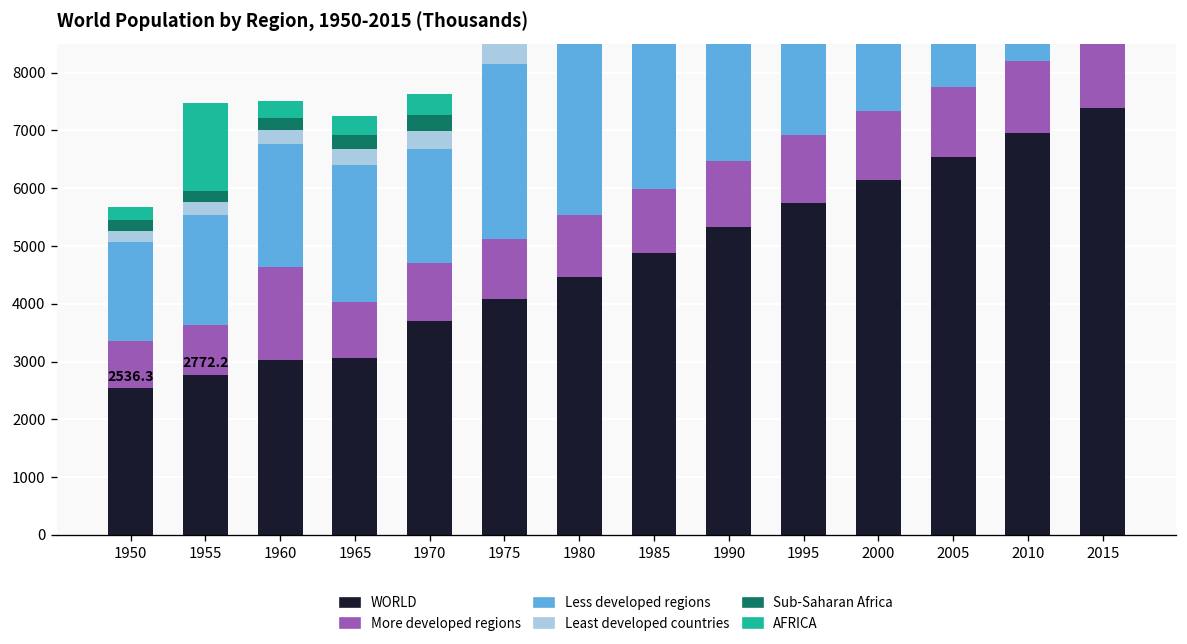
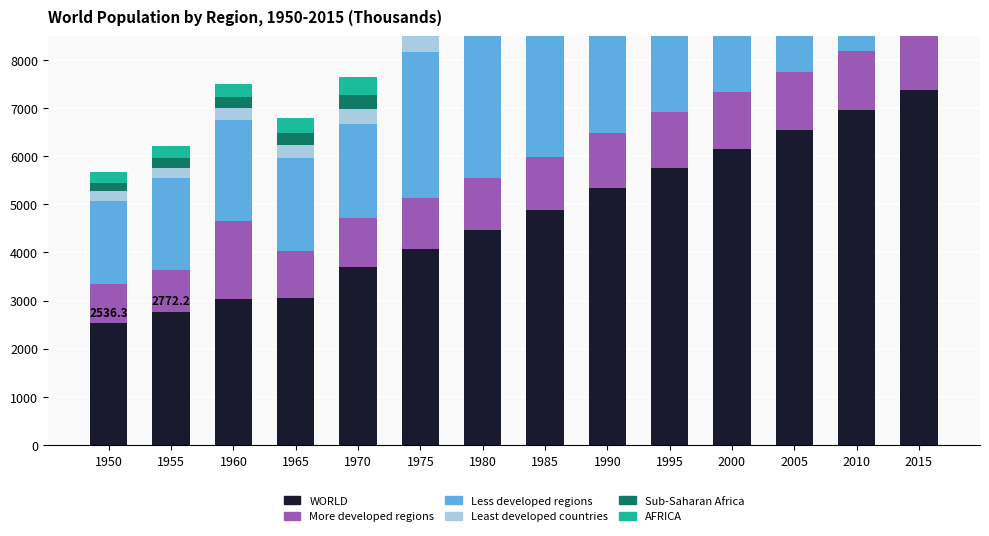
AFRICA, 1955: 1500 -> 300
Less developed regions, 1965: 2400 -> 1900
